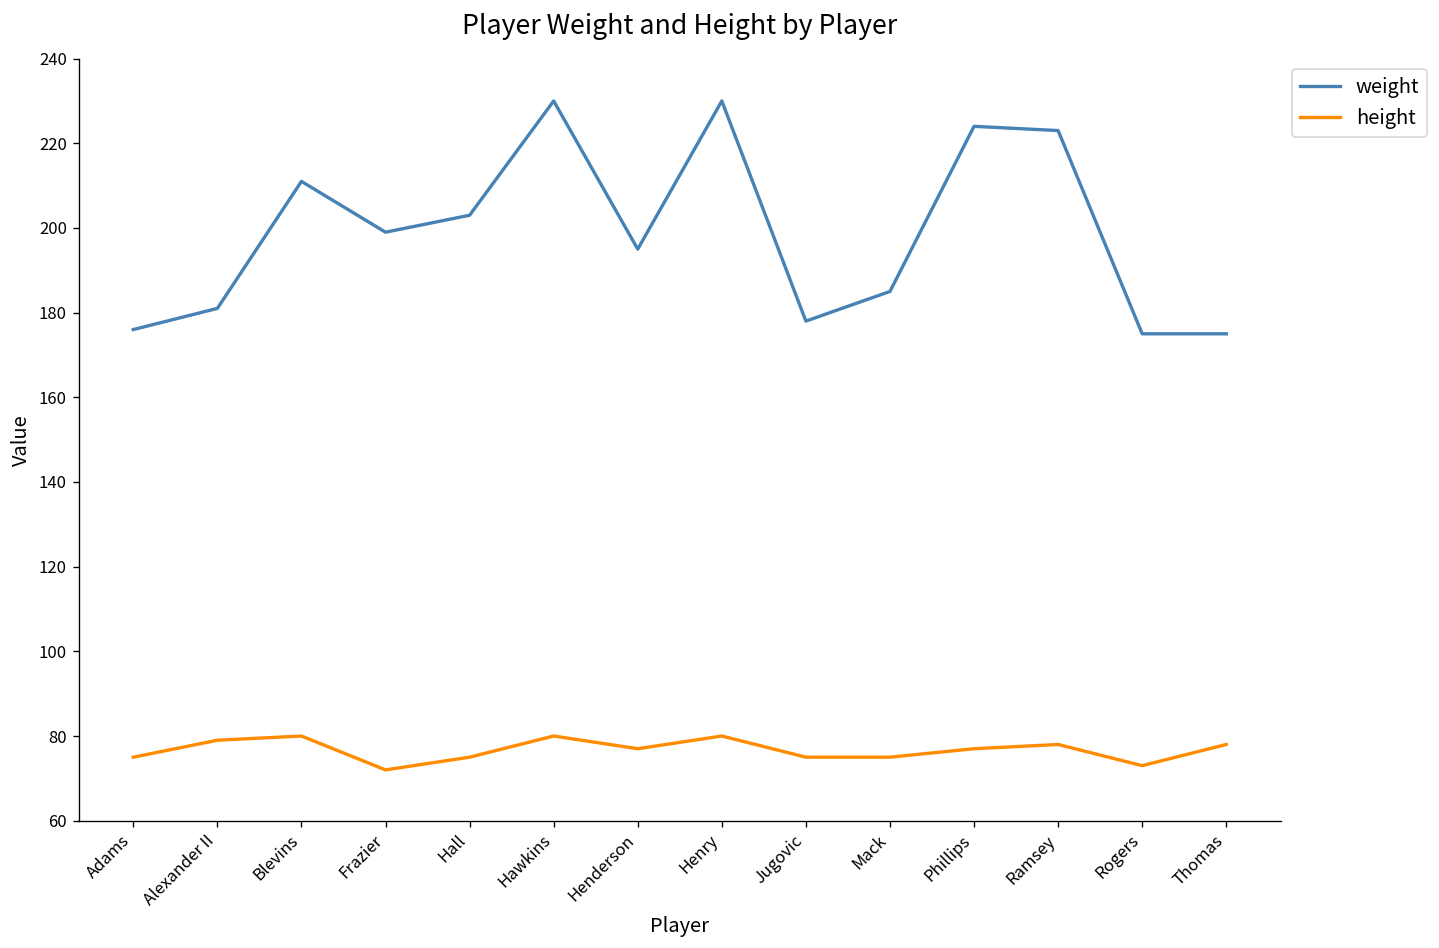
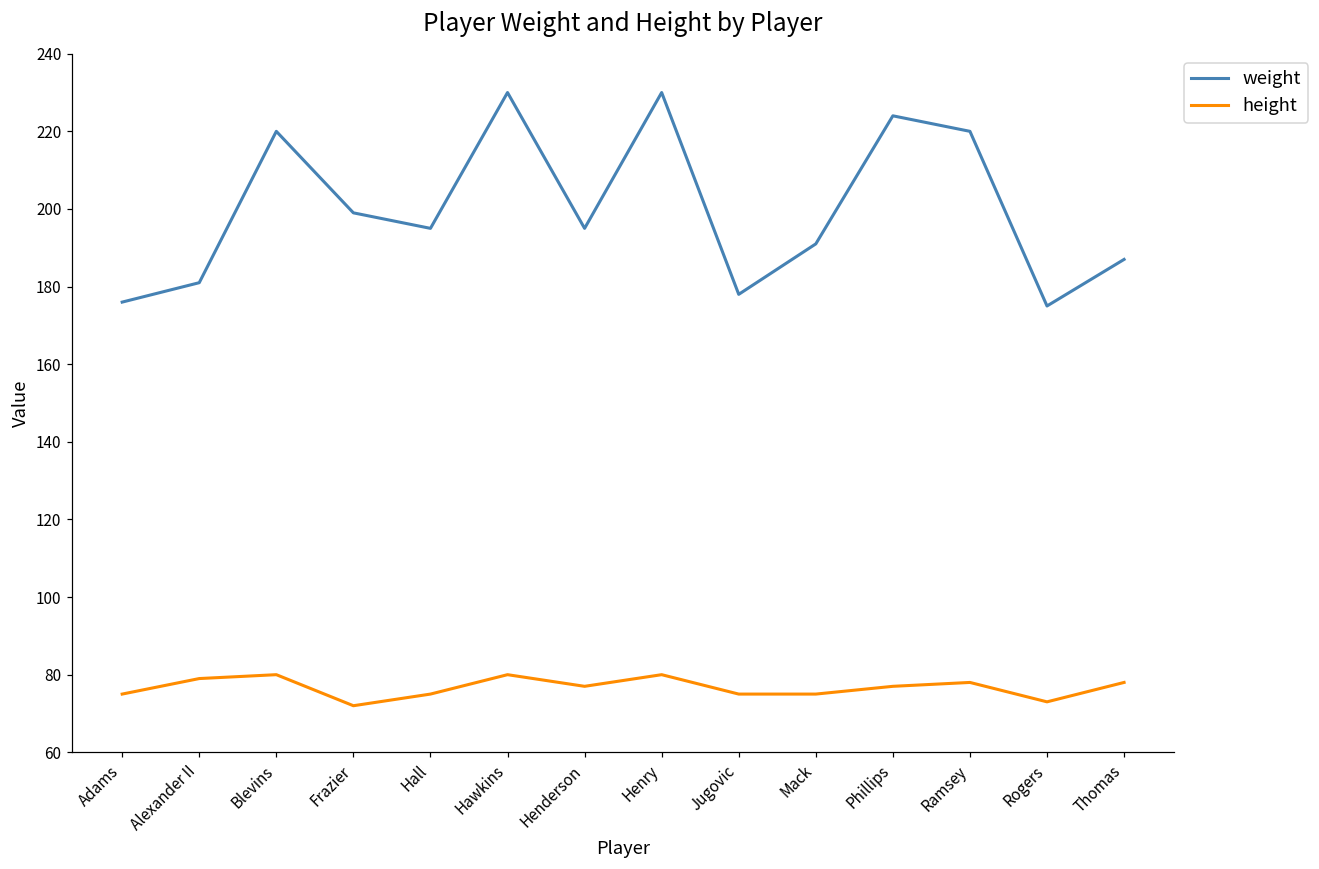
weight, Blevins: 211 -> 220
weight, Hall: 203 -> 195
weight, Mack: 185 -> 191
weight, Ramsey: 223 -> 220
weight, Thomas: 175 -> 187
